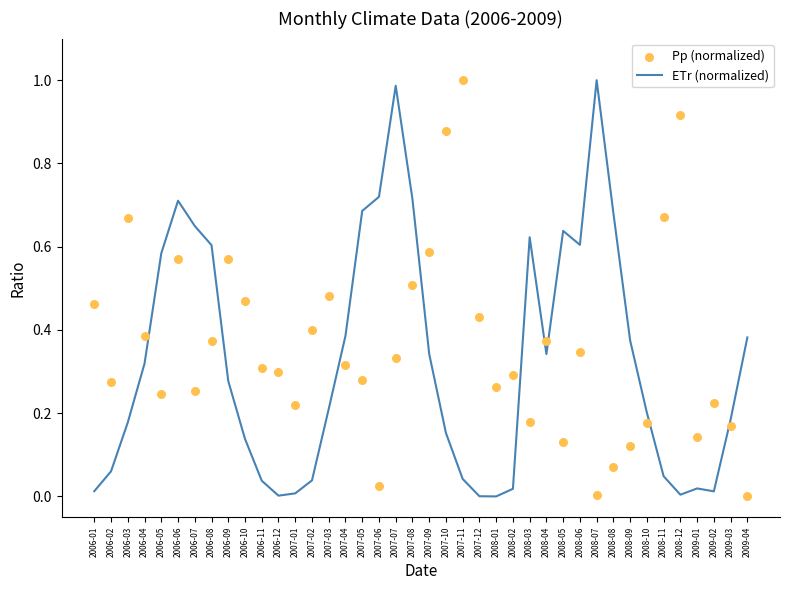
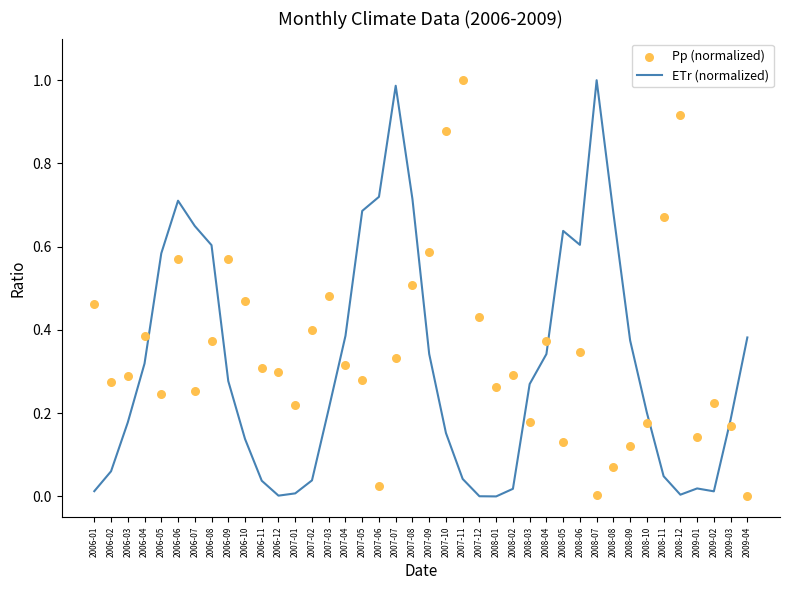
Pp (normalized), 2006-03: 0.67 -> 0.29
ETr (normalized), 2008-03: 0.62 -> 0.27
